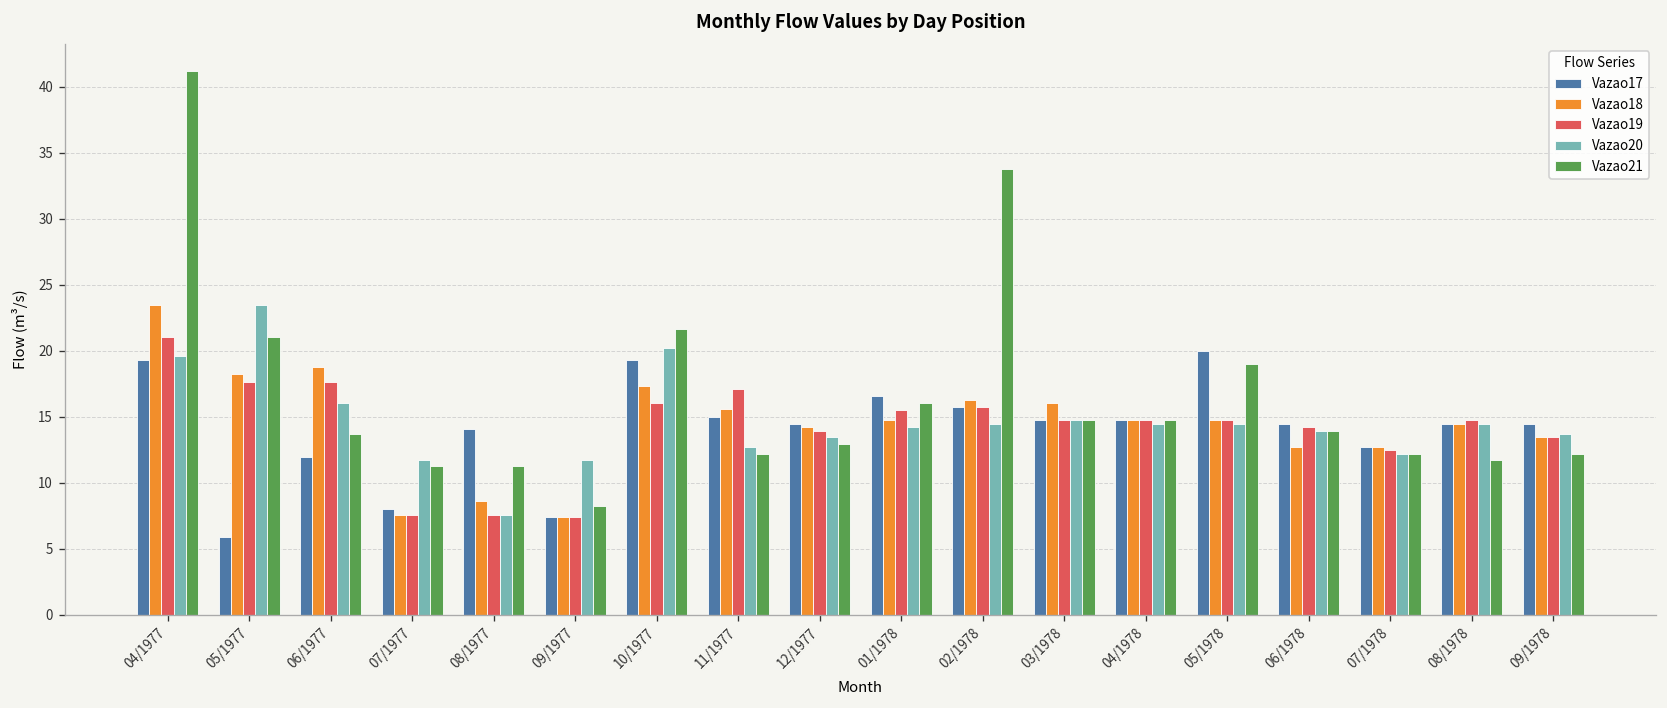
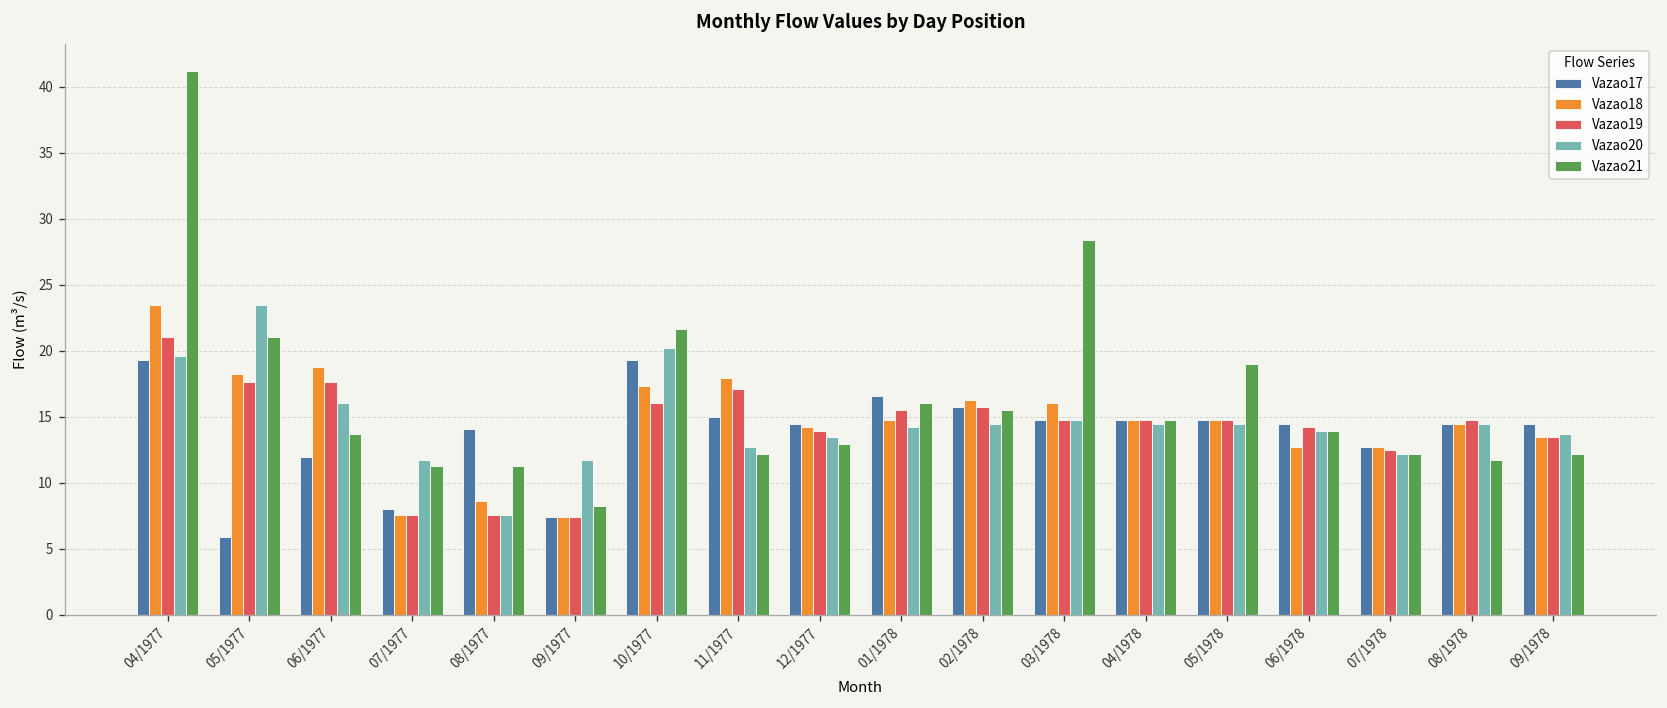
Vazao18, 11/1977: 15.6 -> 17.9
Vazao21, 02/1978: 33.8 -> 15.5
Vazao21, 03/1978: 14.7 -> 28.4
Vazao17, 05/1978: 20.0 -> 14.7
